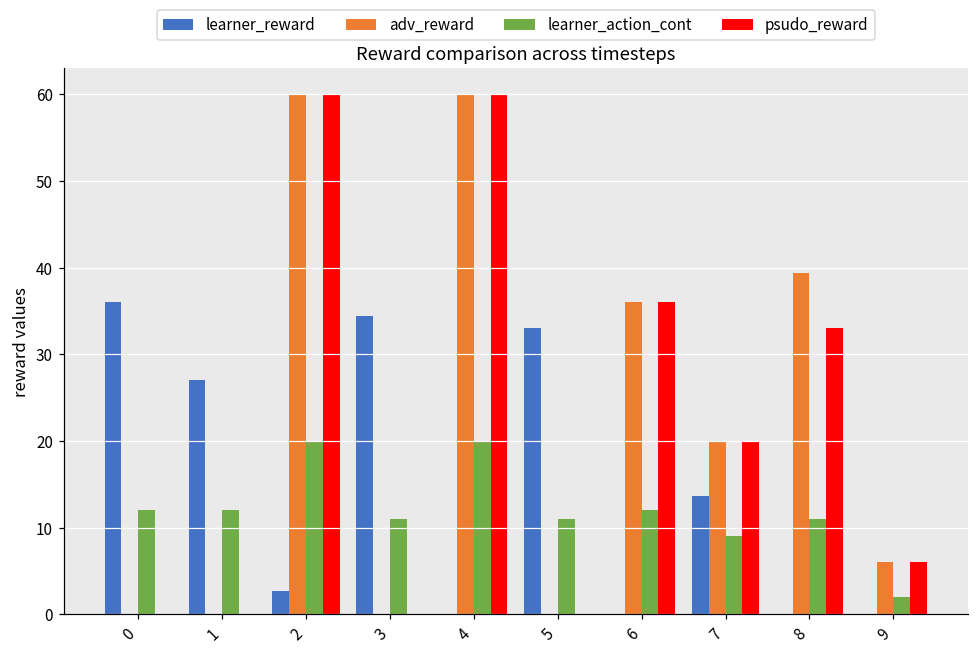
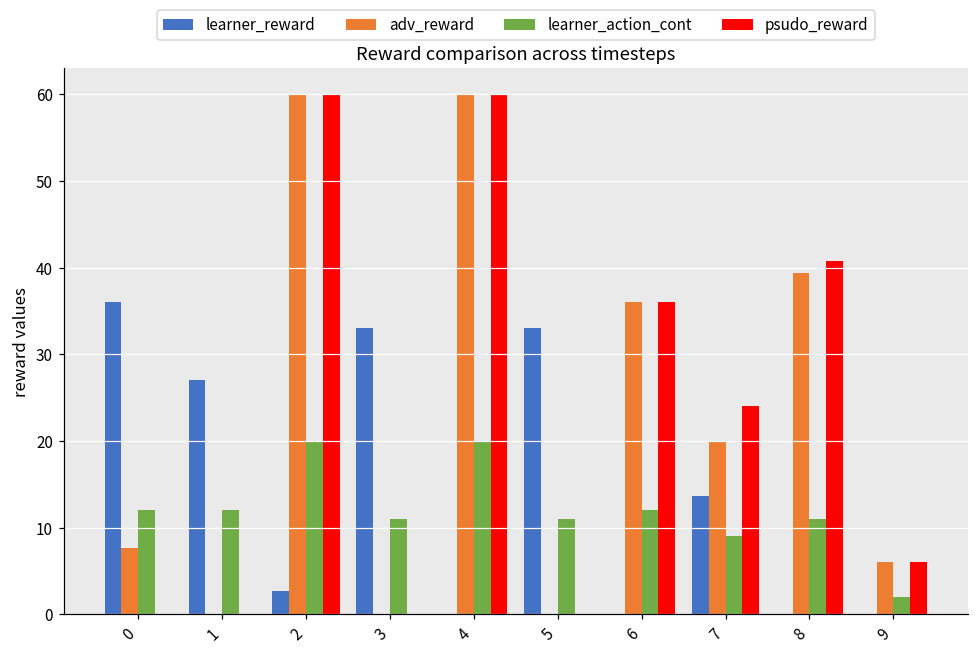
adv_reward, 0: 0 -> 8
learner_reward, 3: 34 -> 33
psudo_reward, 7: 20 -> 24
psudo_reward, 8: 33 -> 41
